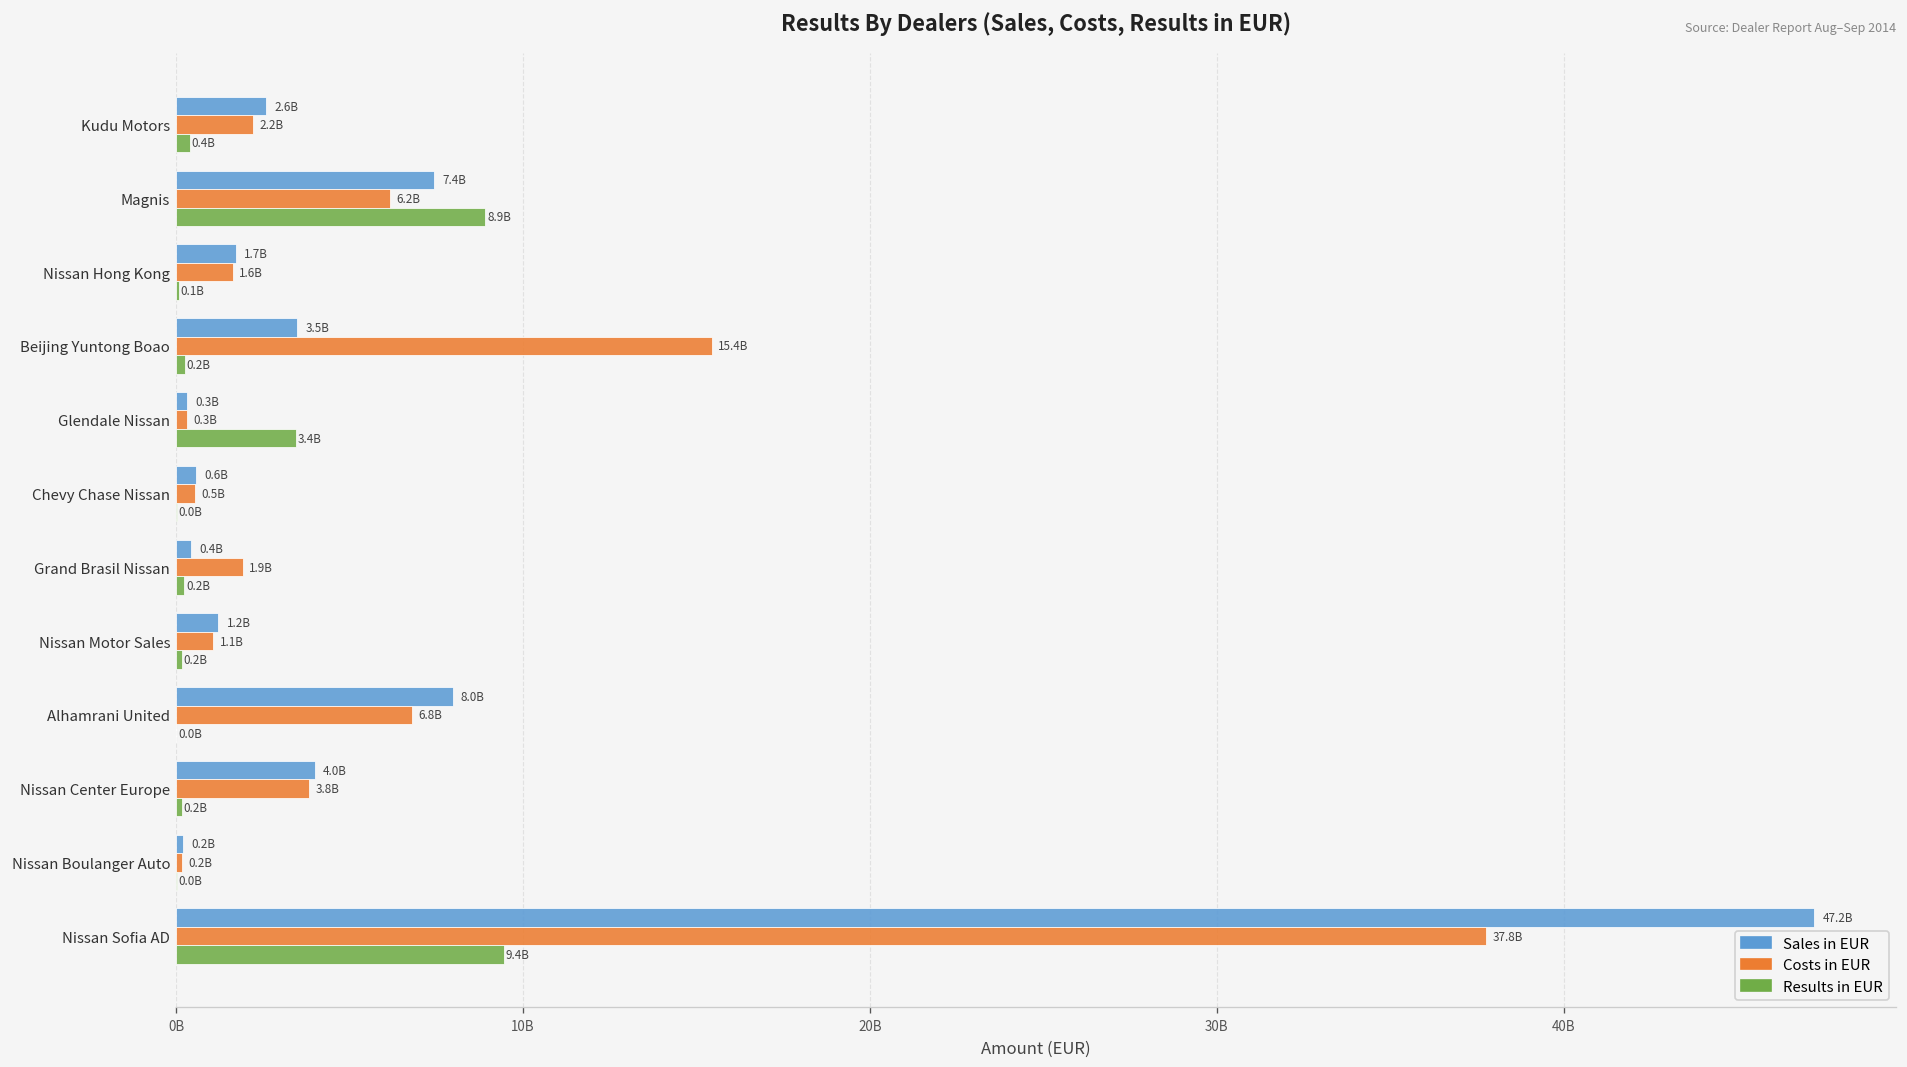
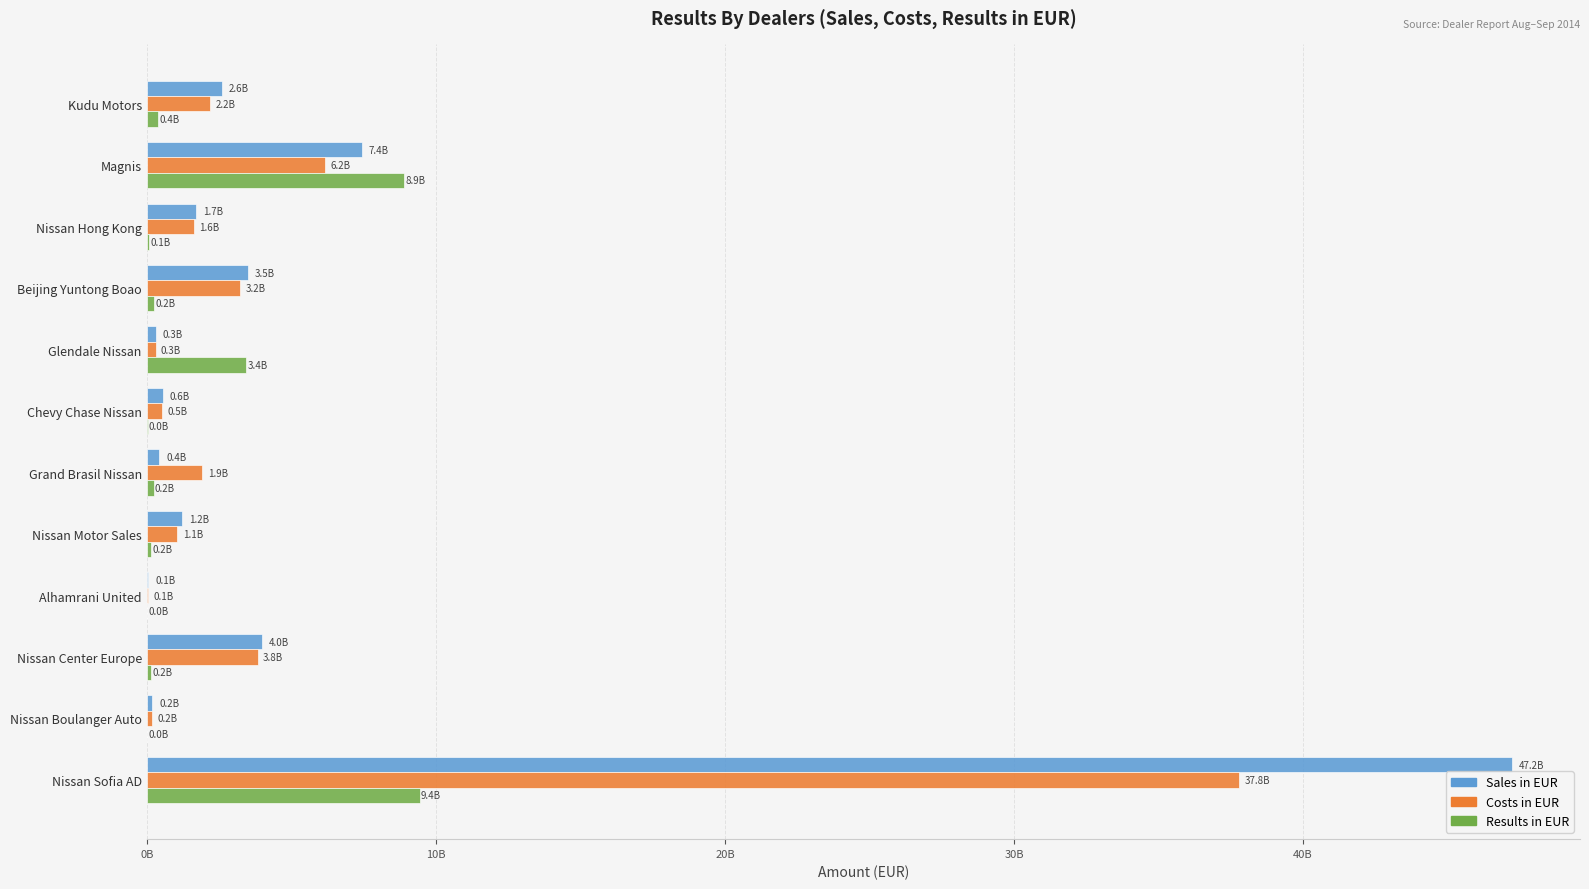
Costs in EUR, Beijing Yuntong Boao: 15.4B -> 3.2B
Sales in EUR, Alhamrani United: 8.0B -> 0.1B
Costs in EUR, Alhamrani United: 6.8B -> 0.1B
